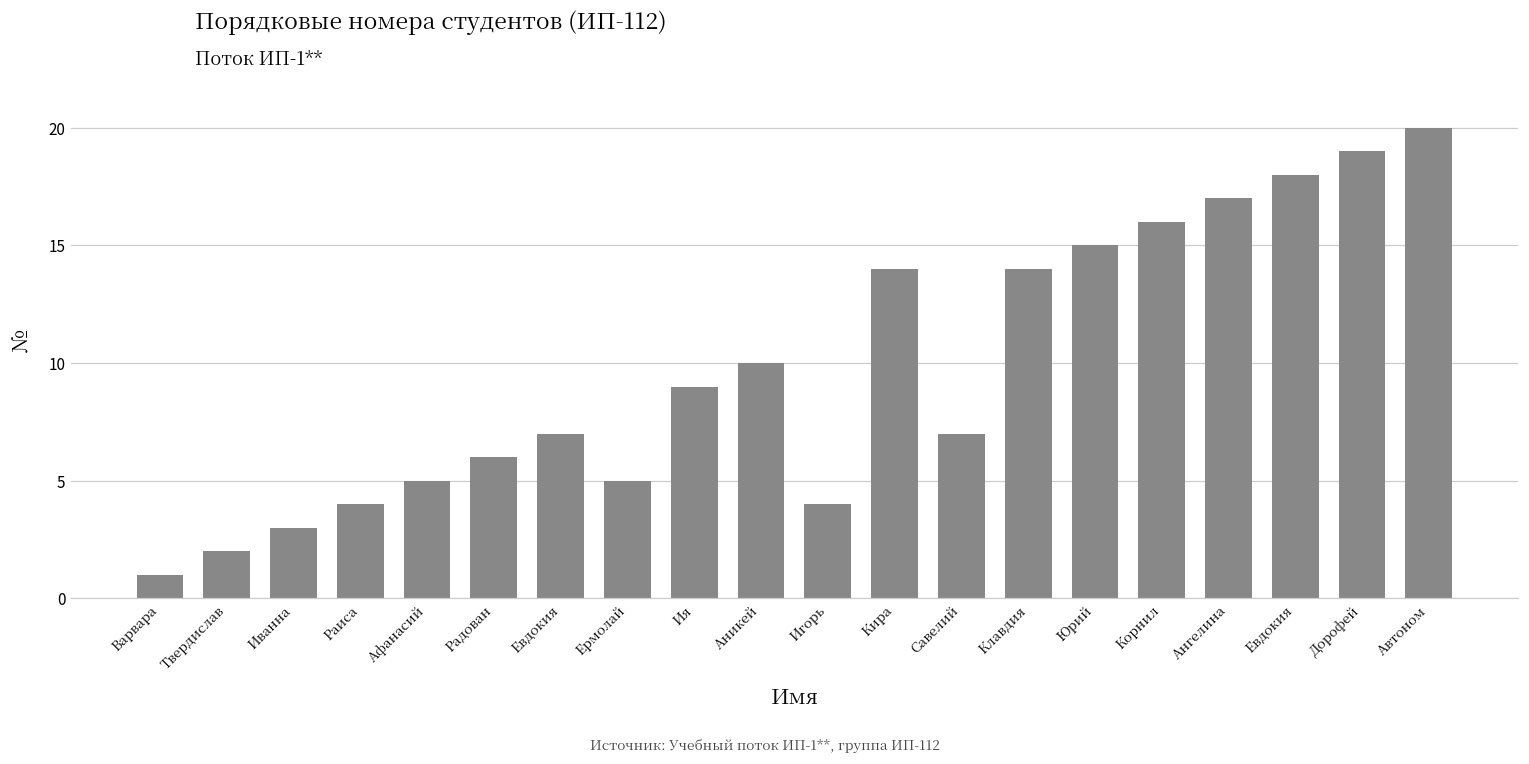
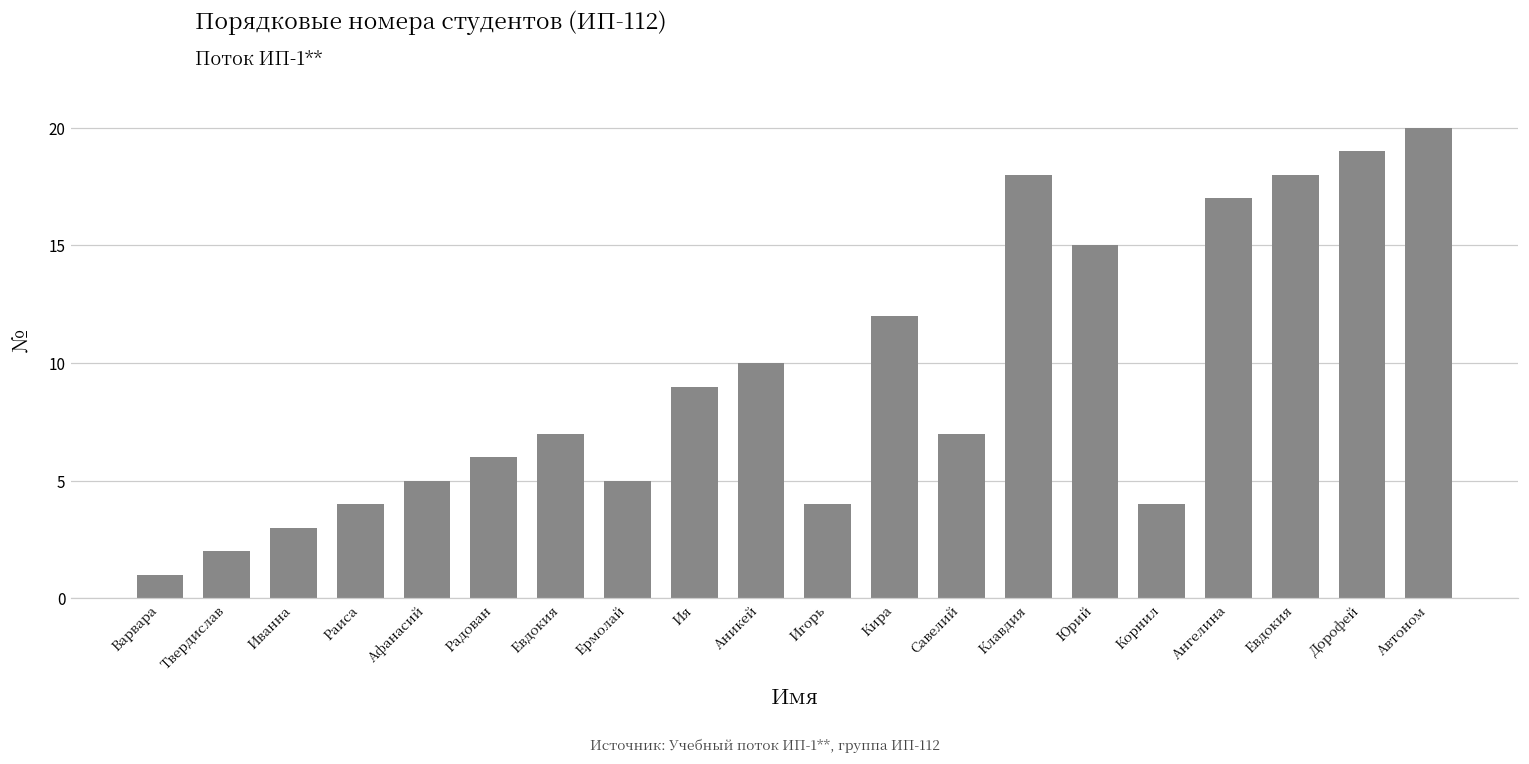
Кира: 14 -> 12
Клавдия: 14 -> 18
Корнил: 16 -> 4
